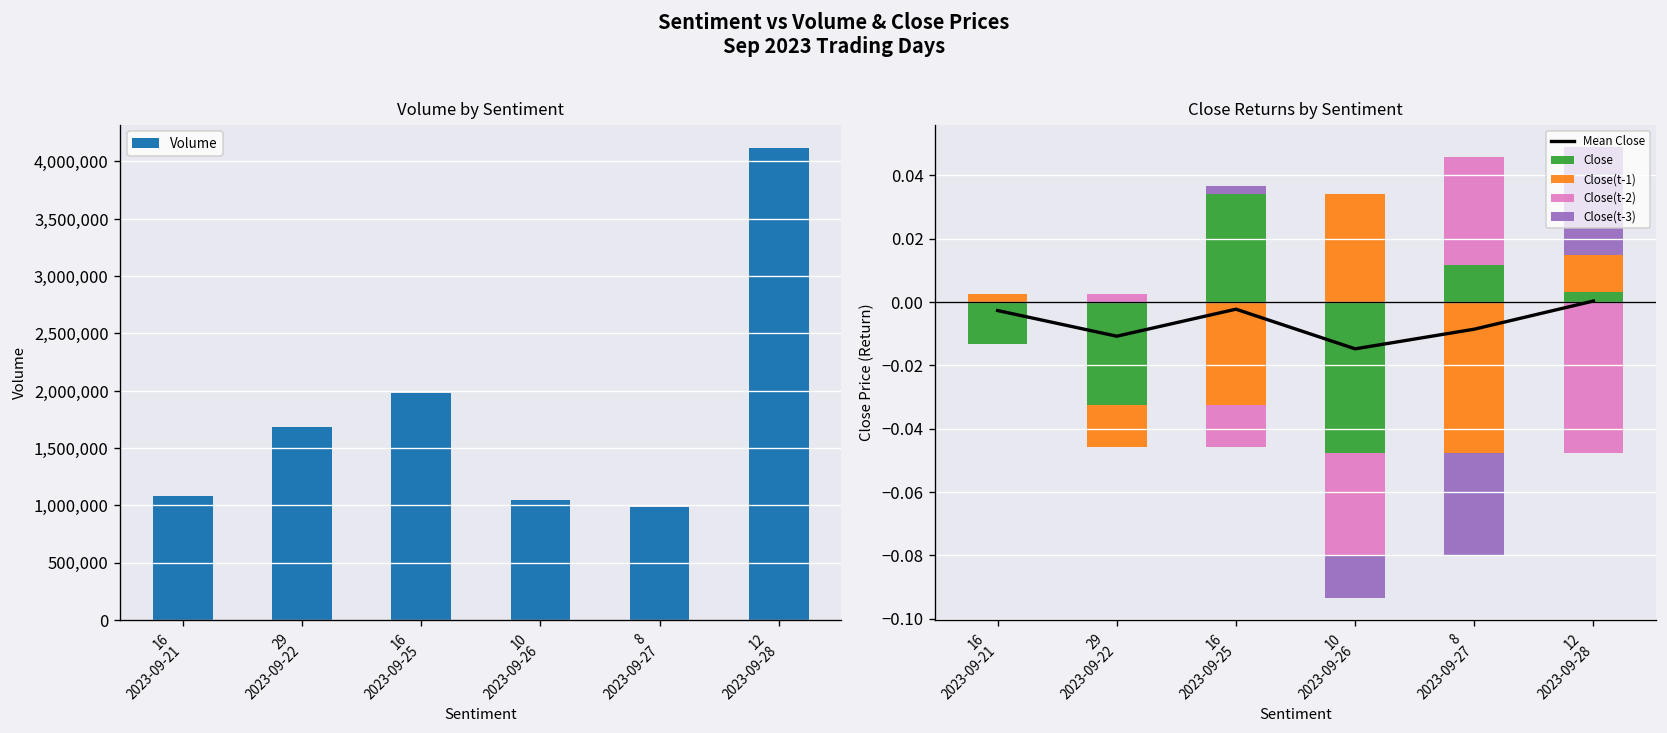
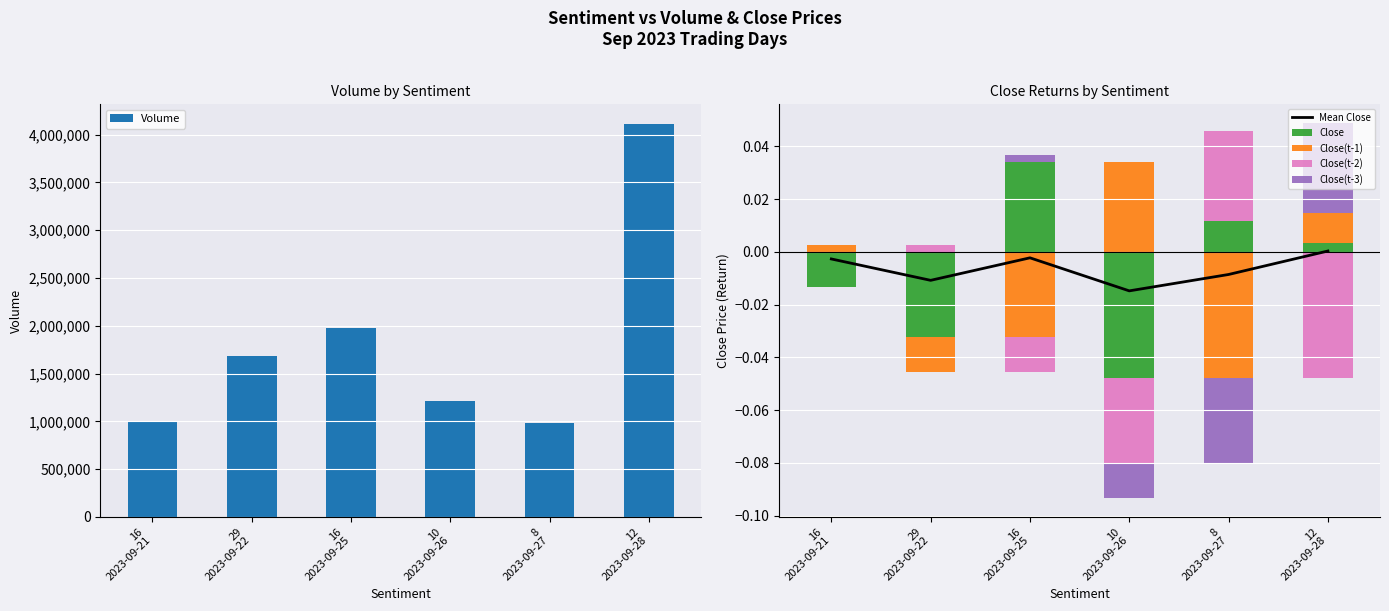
Volume by Sentiment, 16 2023-09-21: 1,100,000 -> 1,000,000
Volume by Sentiment, 10 2023-09-26: 1,000,000 -> 1,200,000
